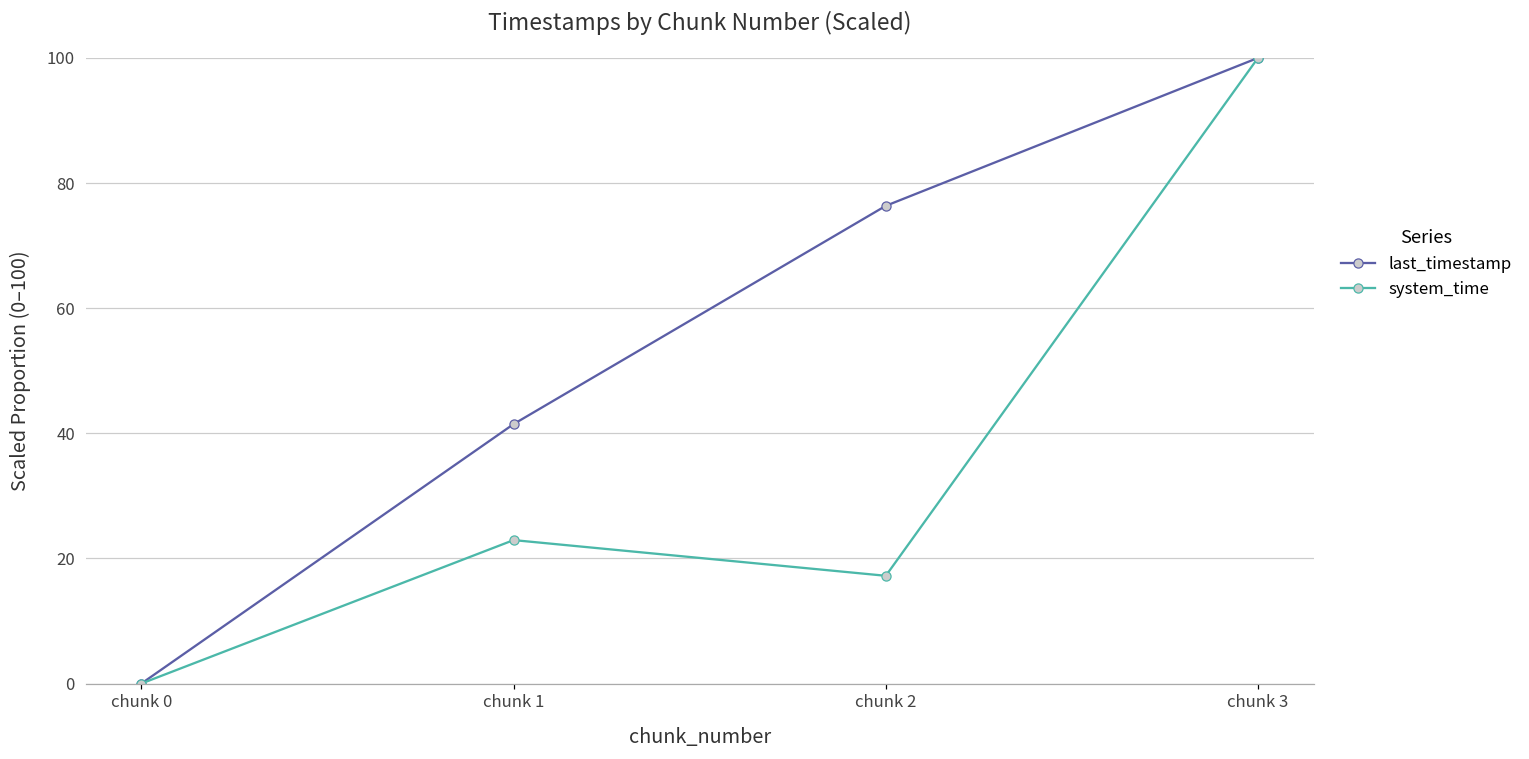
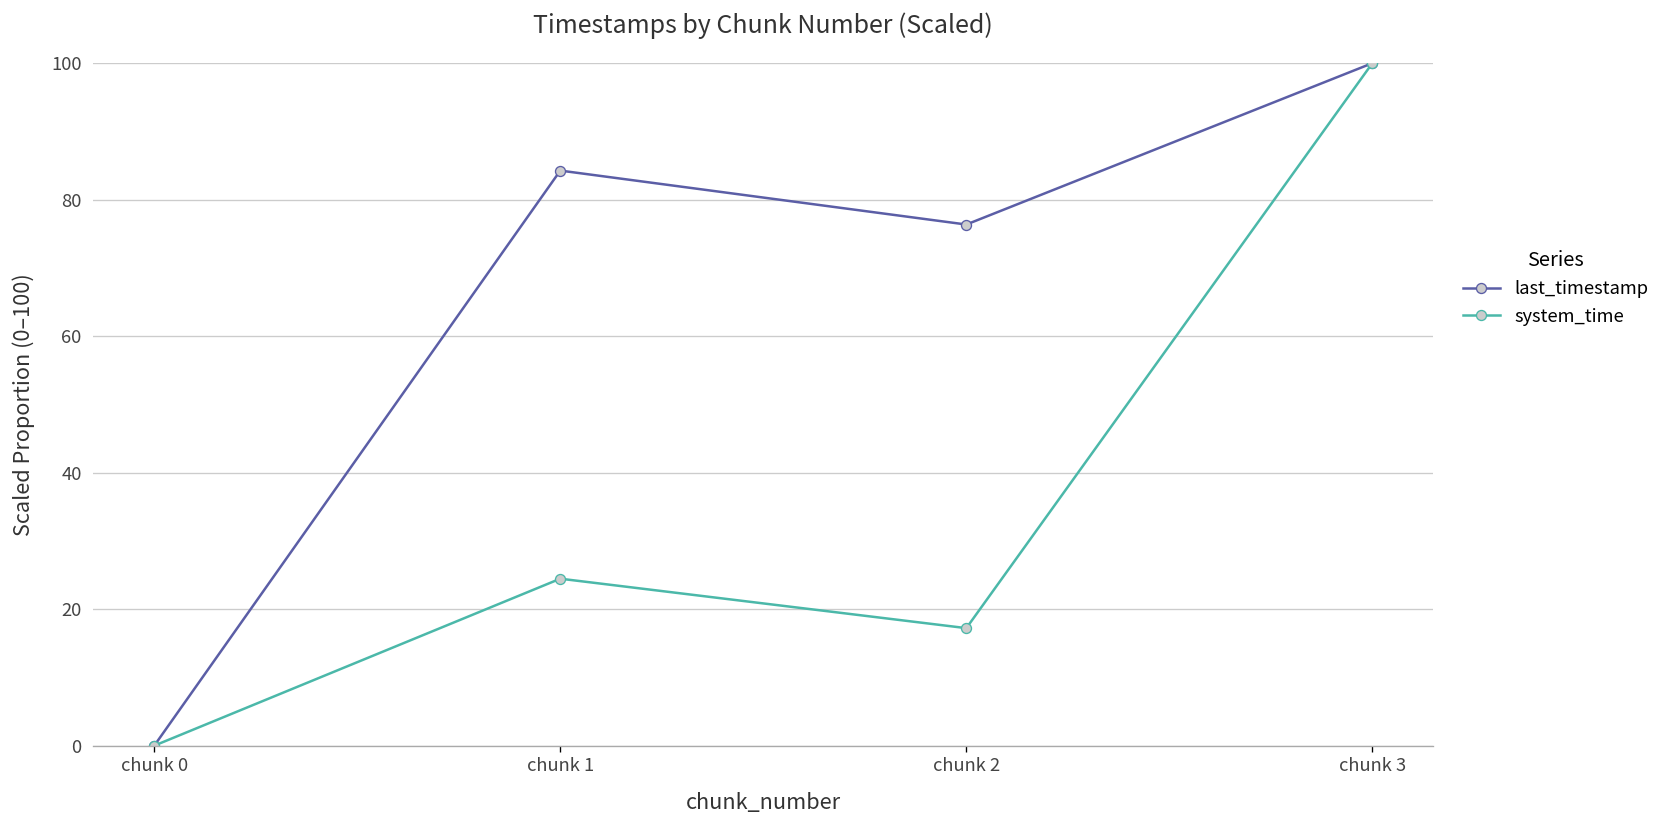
last_timestamp, chunk 1: 41 -> 84
system_time, chunk 1: 23 -> 24
